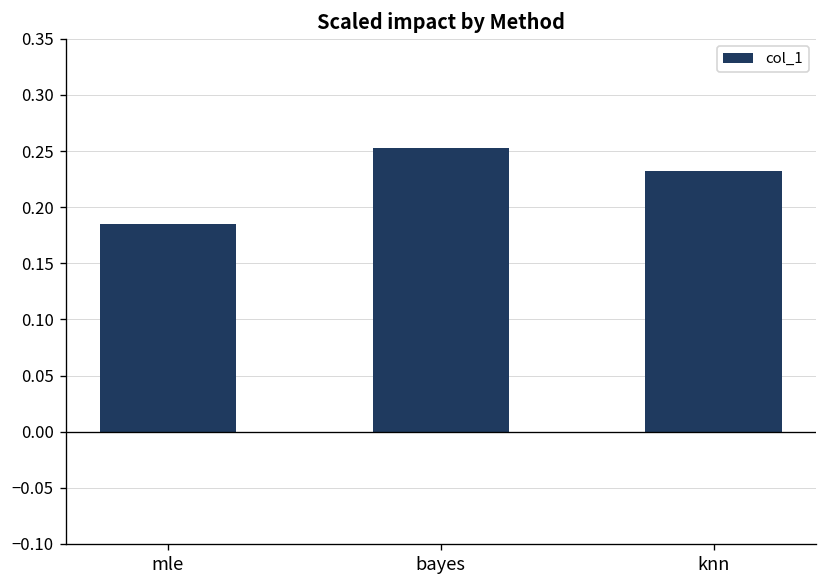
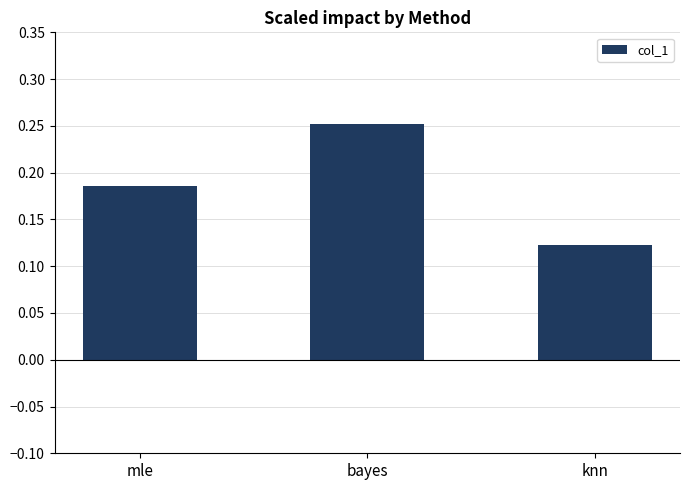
knn: 0.23 -> 0.12
